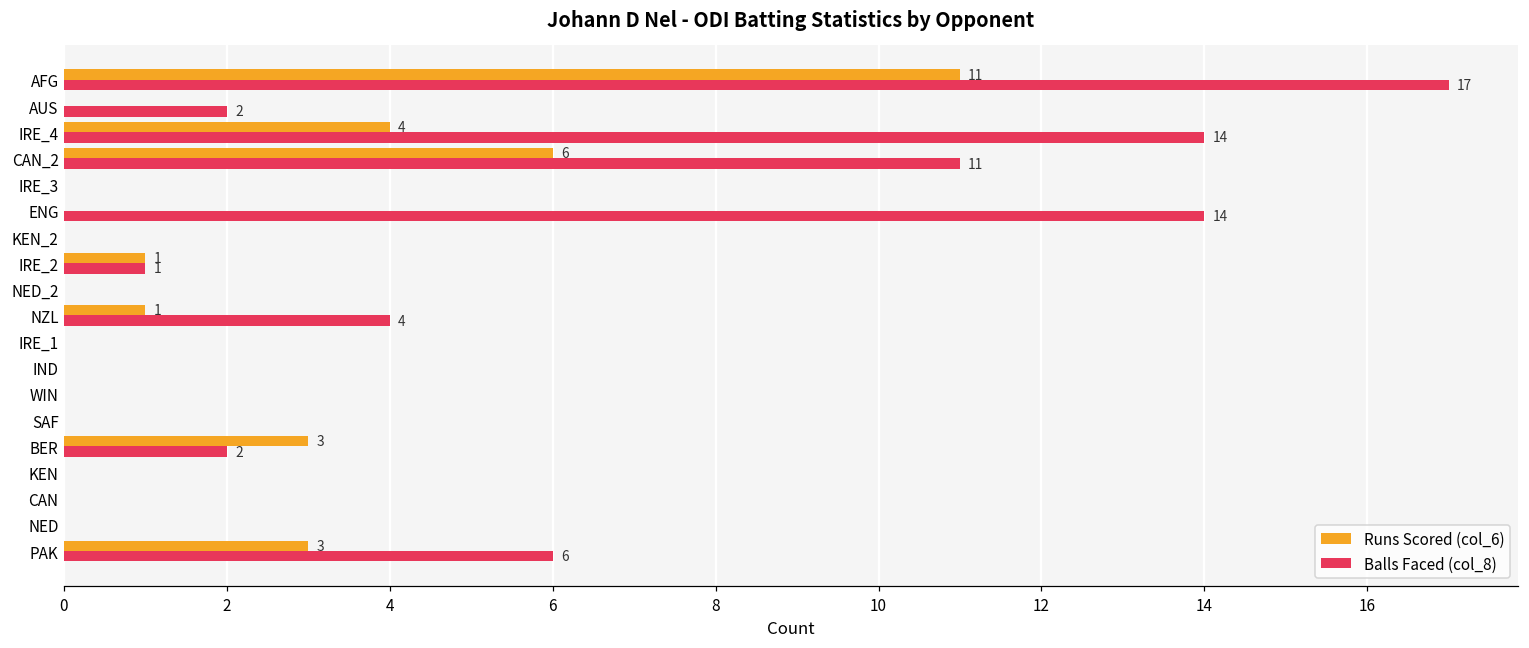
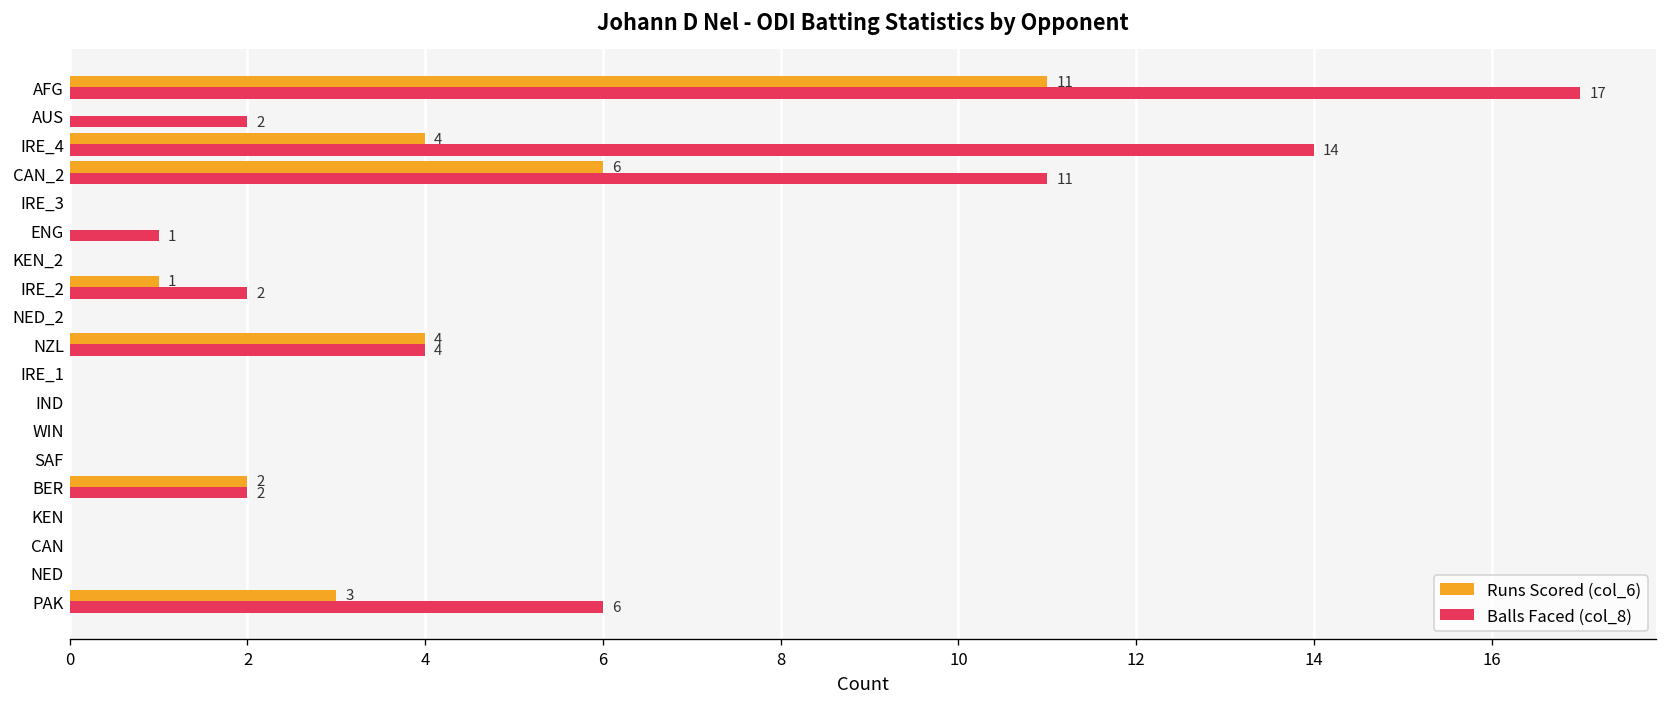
Balls Faced (col_8), ENG: 14 -> 1
Balls Faced (col_8), IRE_2: 1 -> 2
Runs Scored (col_6), NZL: 1 -> 4
Runs Scored (col_6), BER: 3 -> 2
